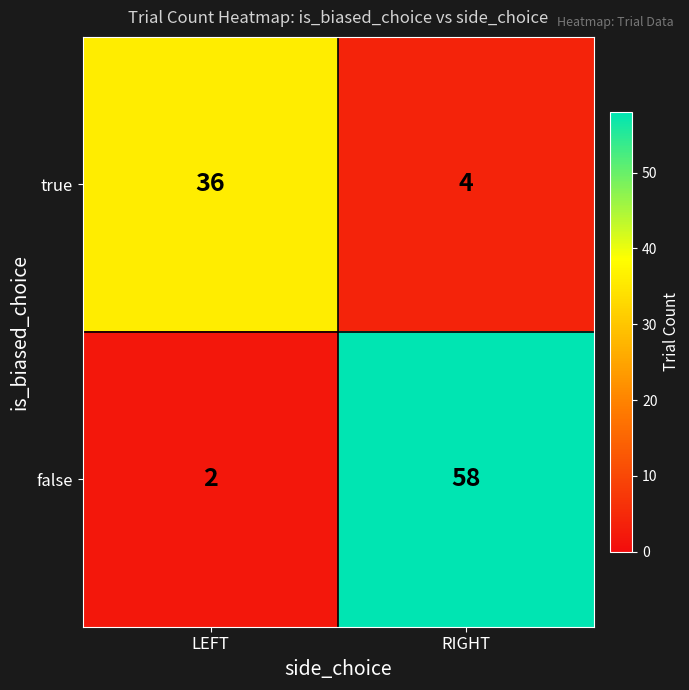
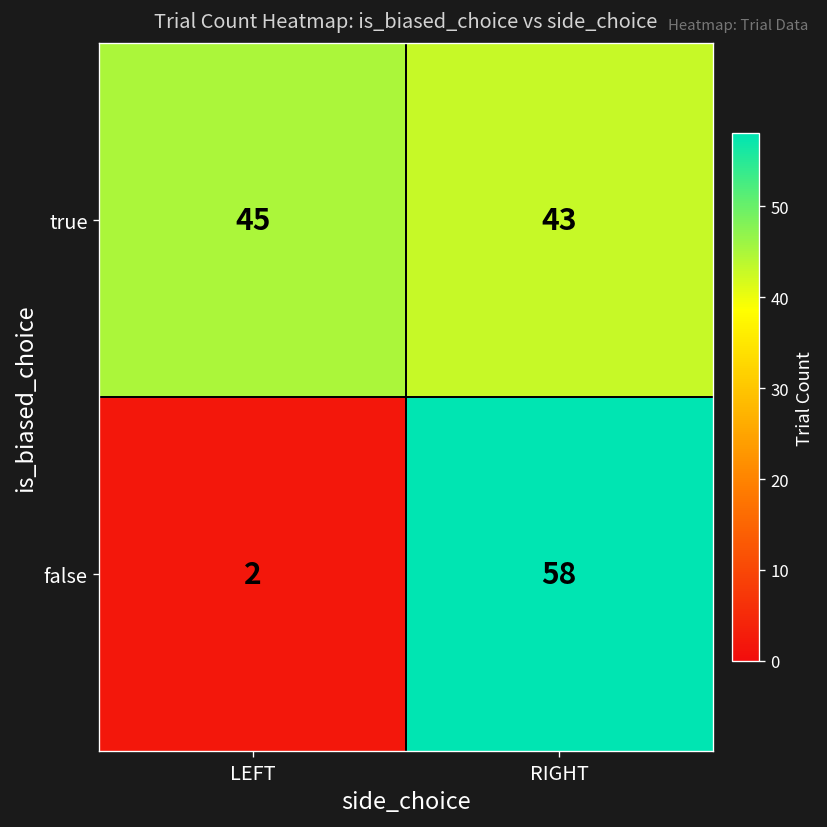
true, LEFT: 36 -> 45
true, RIGHT: 4 -> 43
